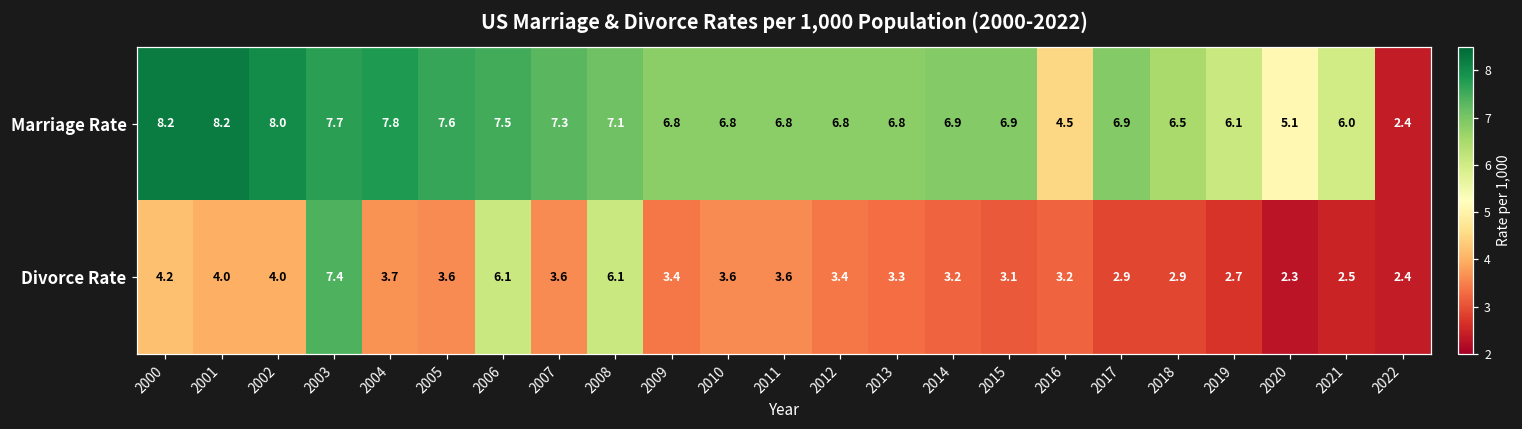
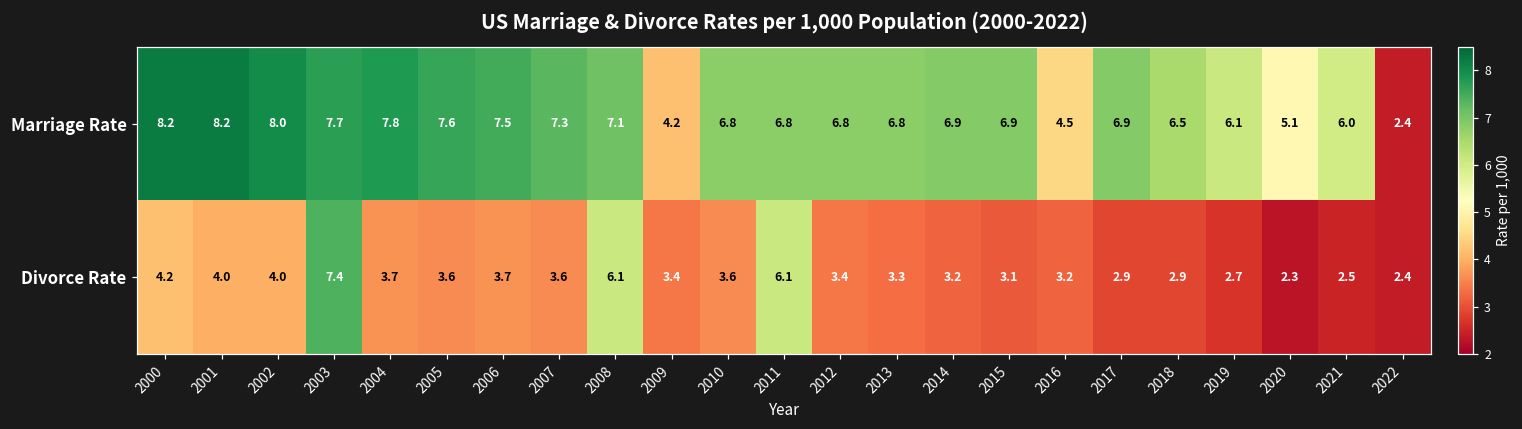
Marriage Rate, 2009: 6.8 -> 4.2
Divorce Rate, 2006: 6.1 -> 3.7
Divorce Rate, 2011: 3.6 -> 6.1
